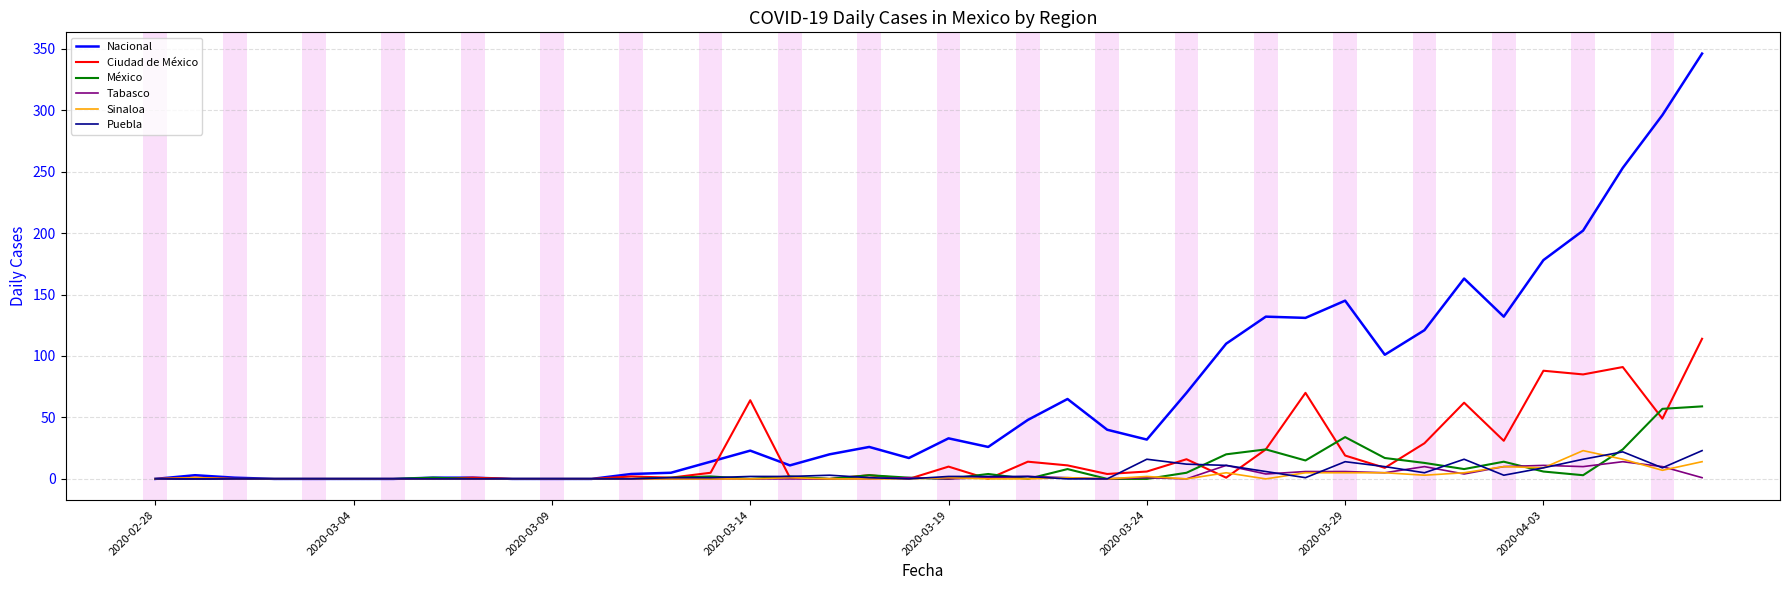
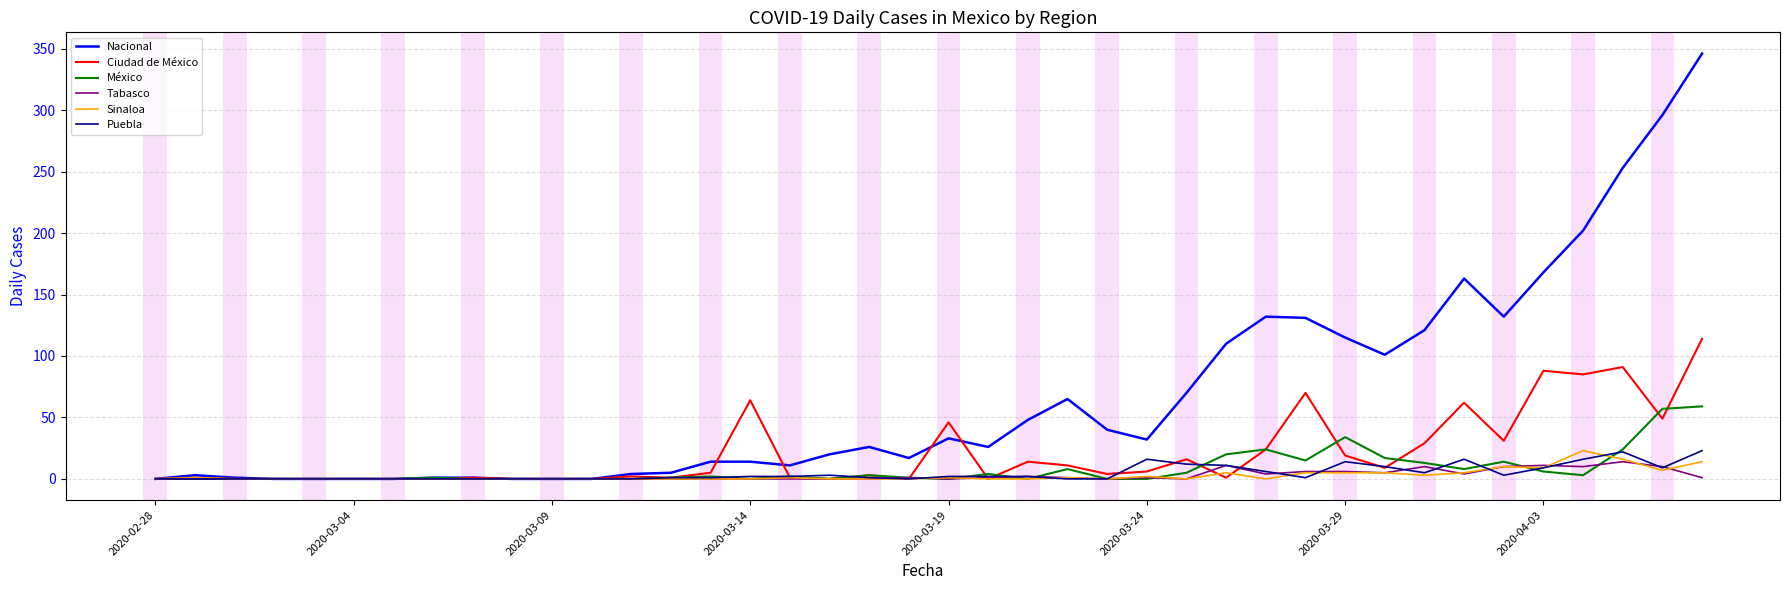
Nacional, 2020-03-14: 23 -> 14
Ciudad de México, 2020-03-19: 10 -> 46
Nacional, 2020-03-29: 145 -> 115
Nacional, 2020-04-03: 178 -> 168
